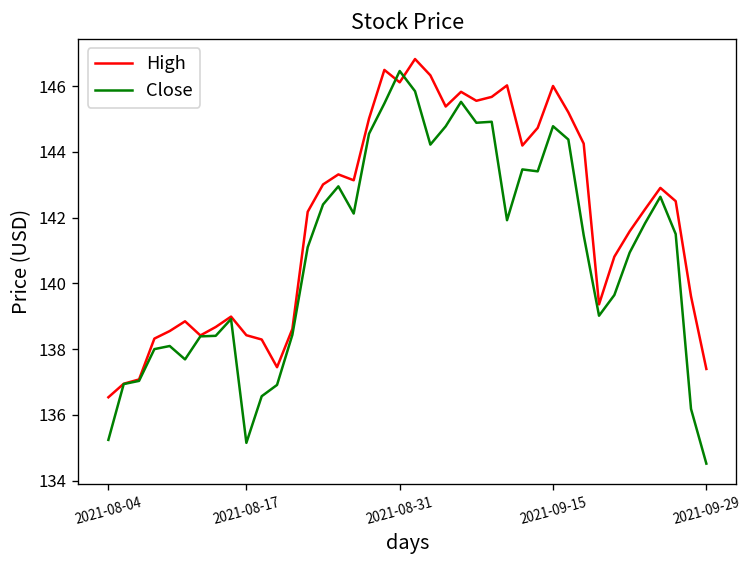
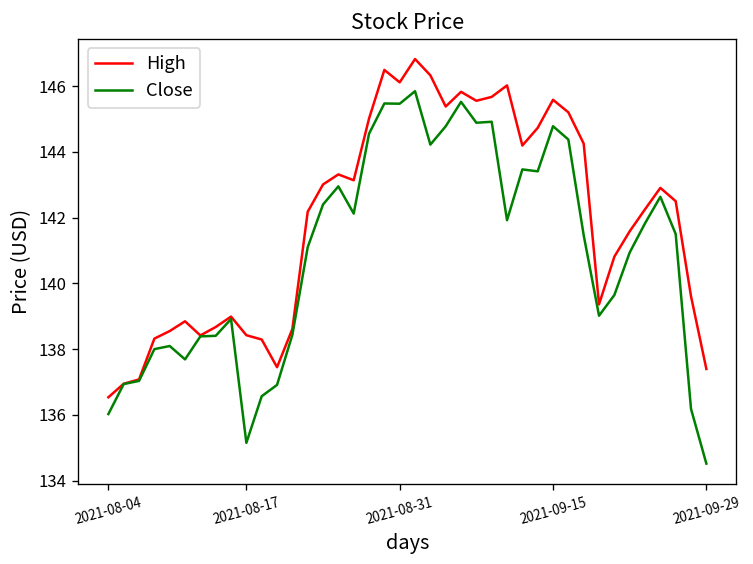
Close, 2021-08-04: 135.2 -> 136.0
Close, 2021-08-31: 146.5 -> 145.5
High, 2021-09-15: 146.0 -> 145.6
